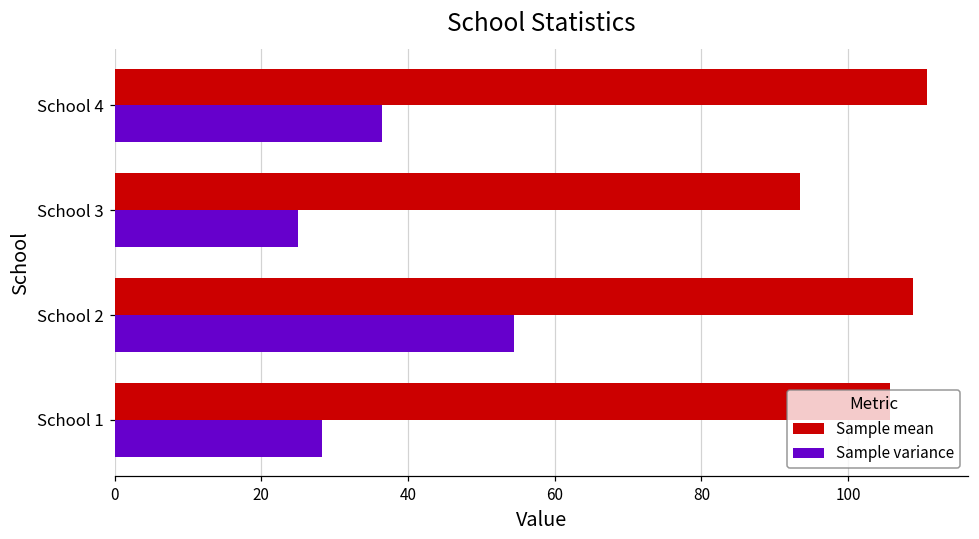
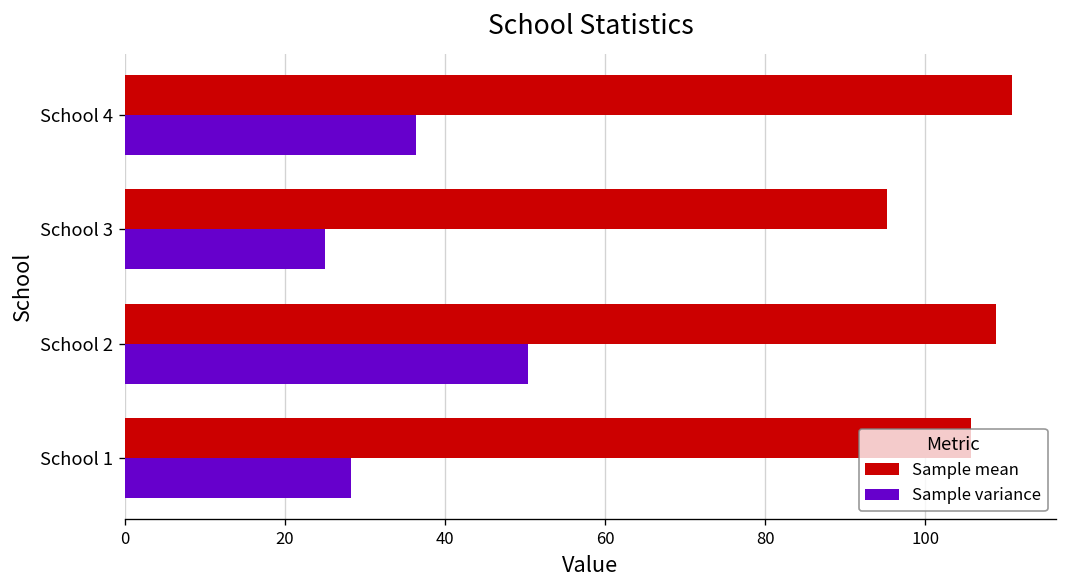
Sample mean, School 3: 94 -> 95
Sample variance, School 2: 54 -> 50
